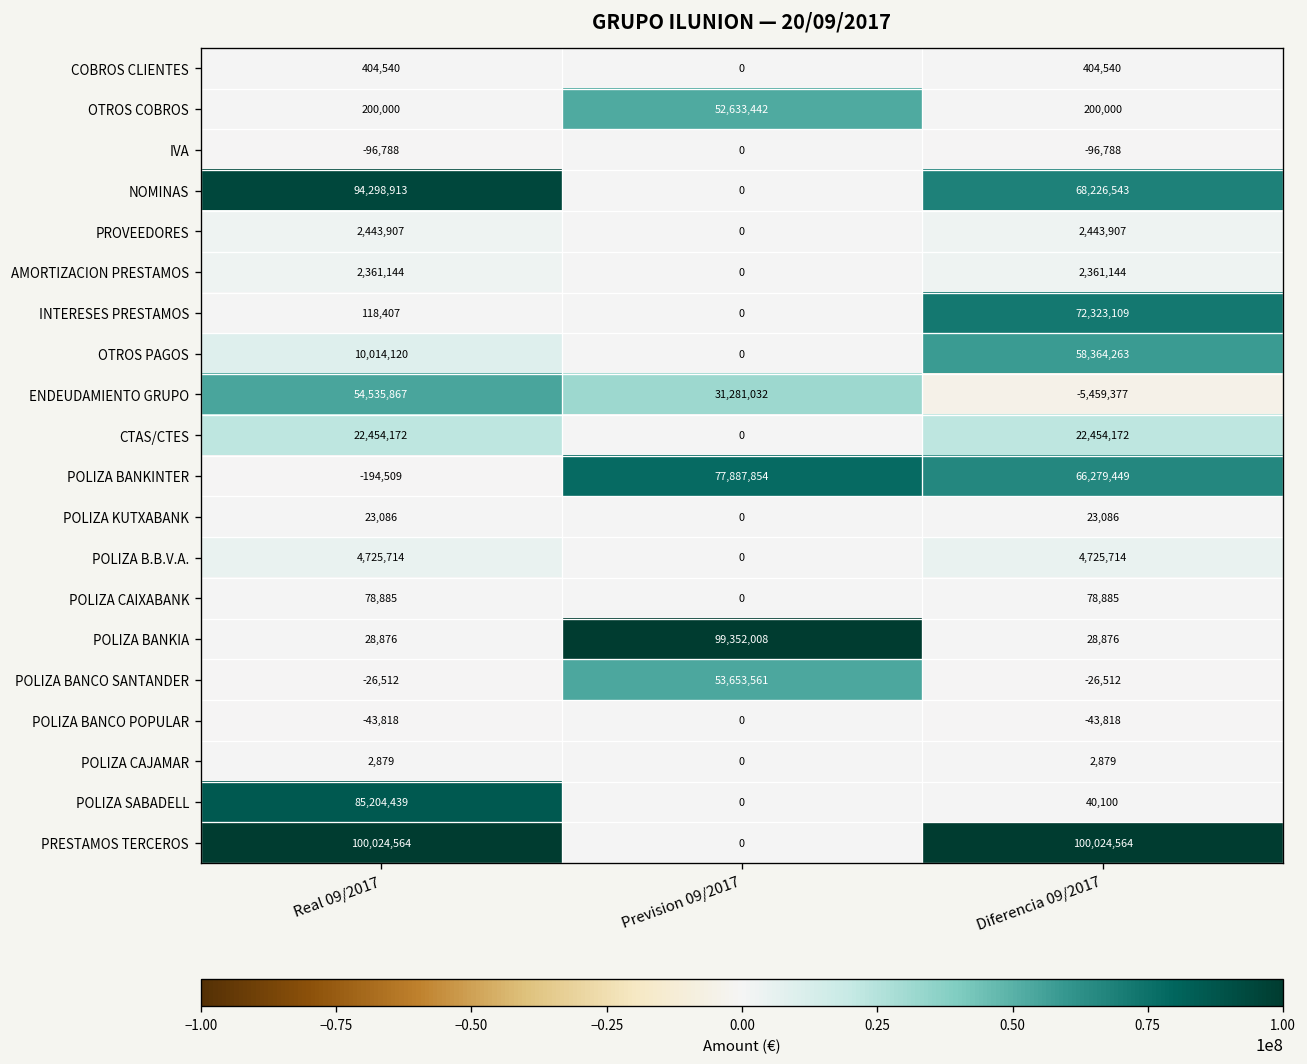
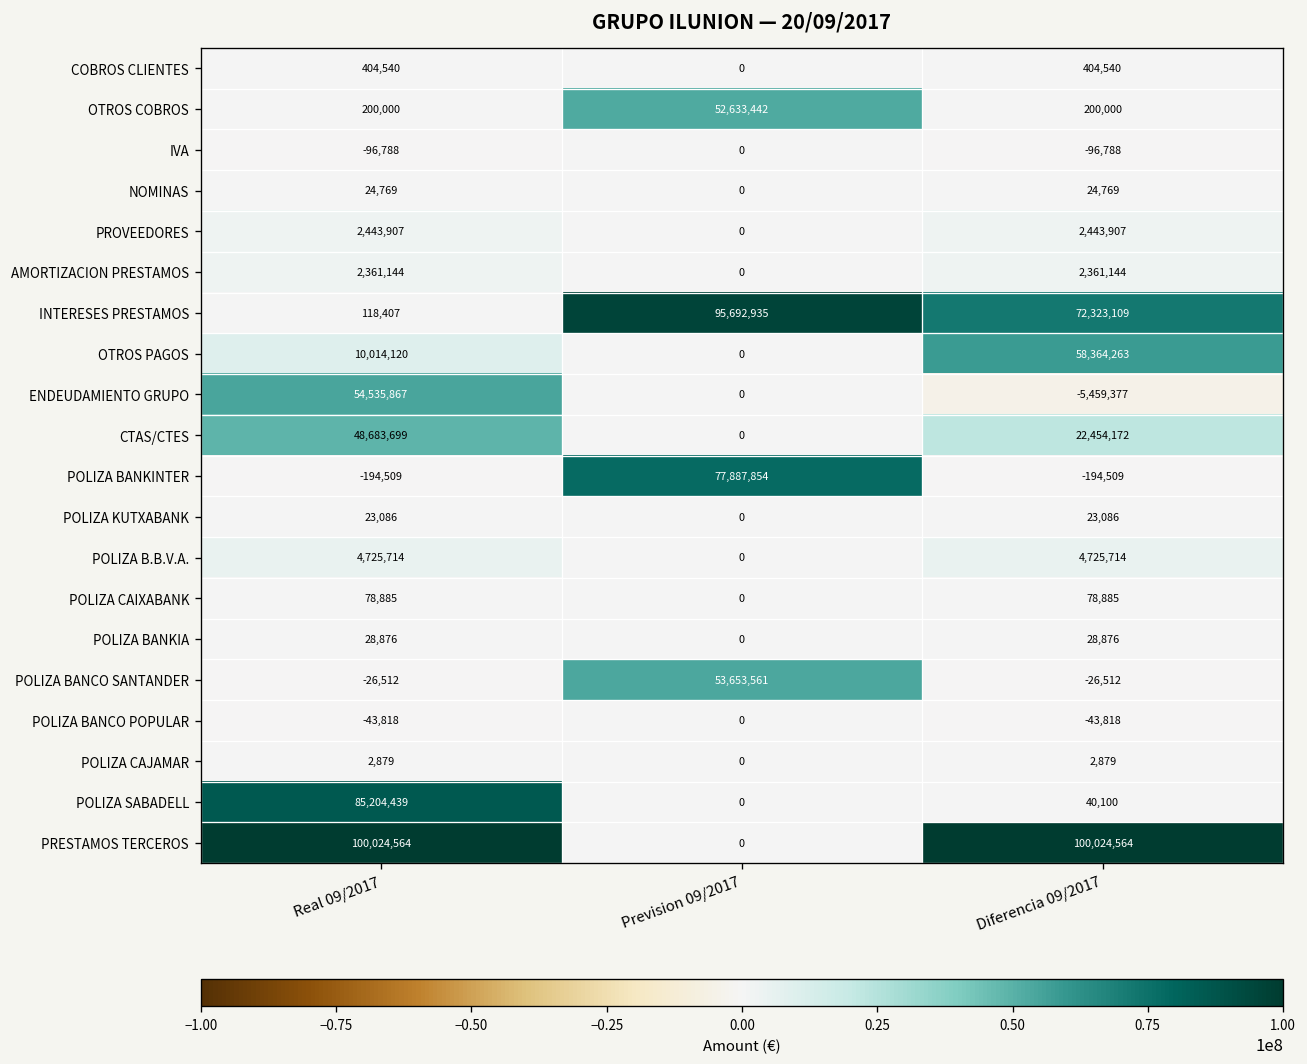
NOMINAS, Real 09/2017: 94,298,913 -> 24,769
NOMINAS, Diferencia 09/2017: 68,226,543 -> 24,769
INTERESES PRESTAMOS, Prevision 09/2017: 0 -> 95,692,935
ENDEUDAMIENTO GRUPO, Prevision 09/2017: 31,281,032 -> 0
CTAS/CTES, Real 09/2017: 22,454,172 -> 48,683,699
POLIZA BANKINTER, Diferencia 09/2017: 66,279,449 -> -194,509
POLIZA BANKIA, Prevision 09/2017: 99,352,008 -> 0
